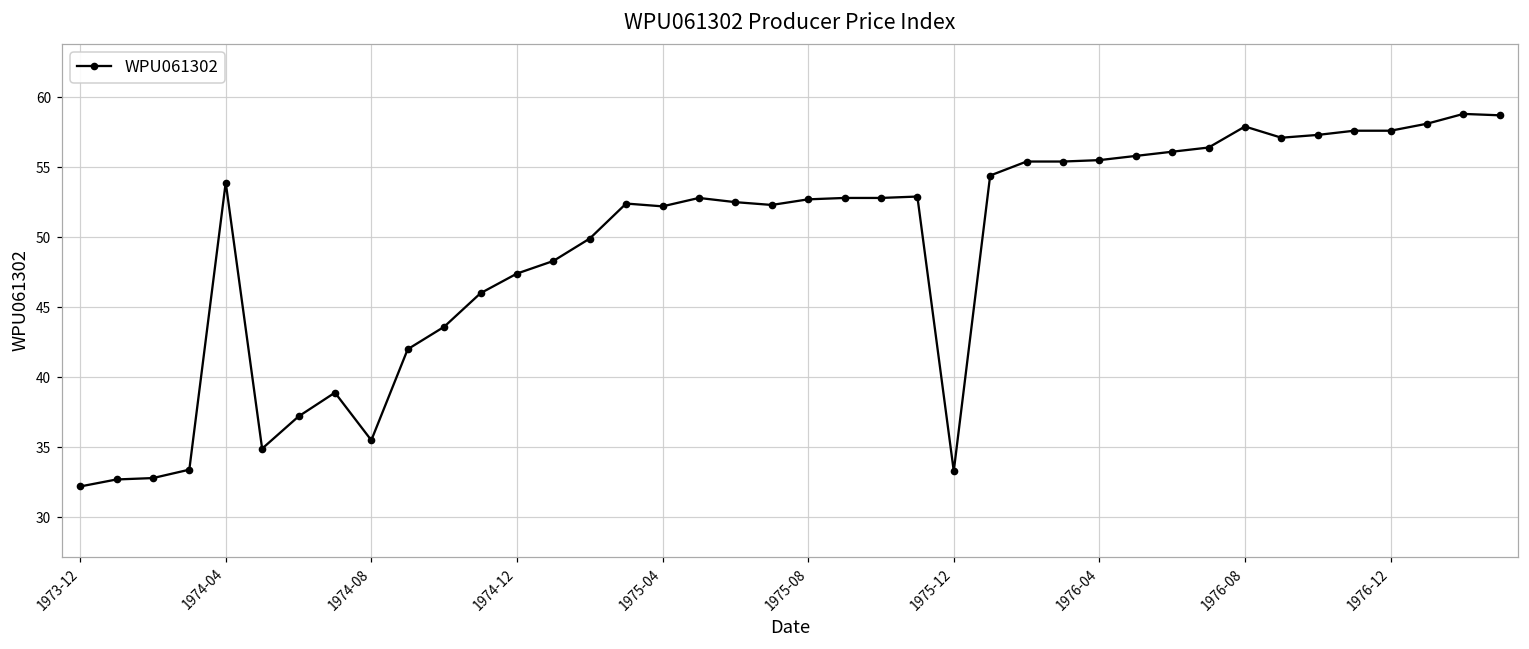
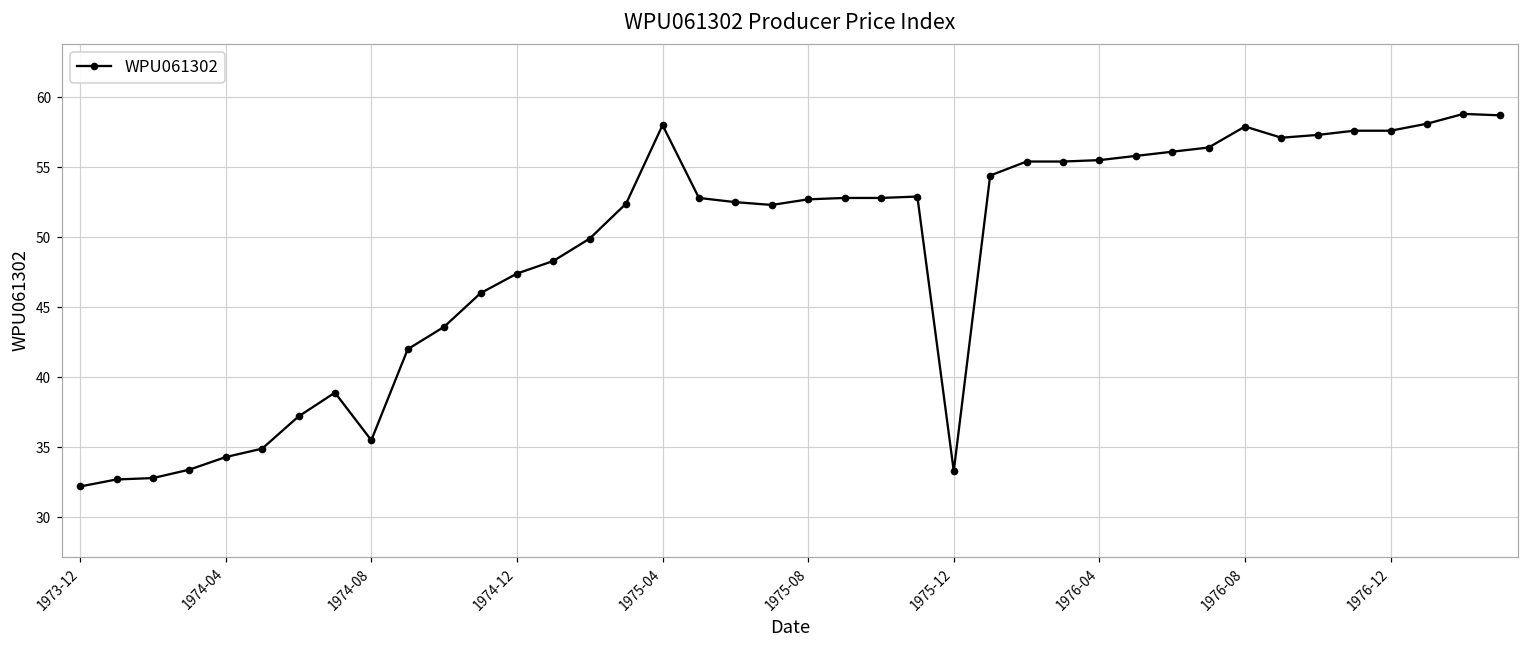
1974-04: 53.9 -> 34.3
1975-04: 52.2 -> 58.0
